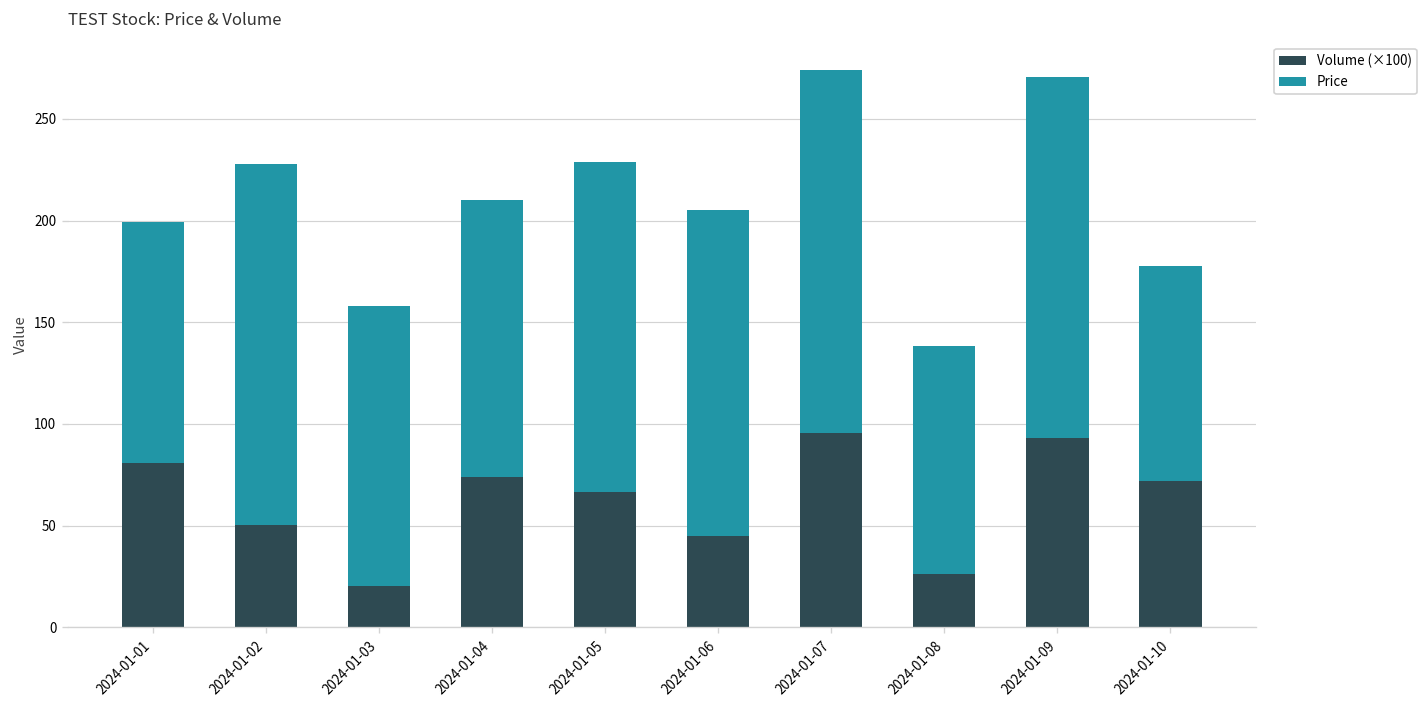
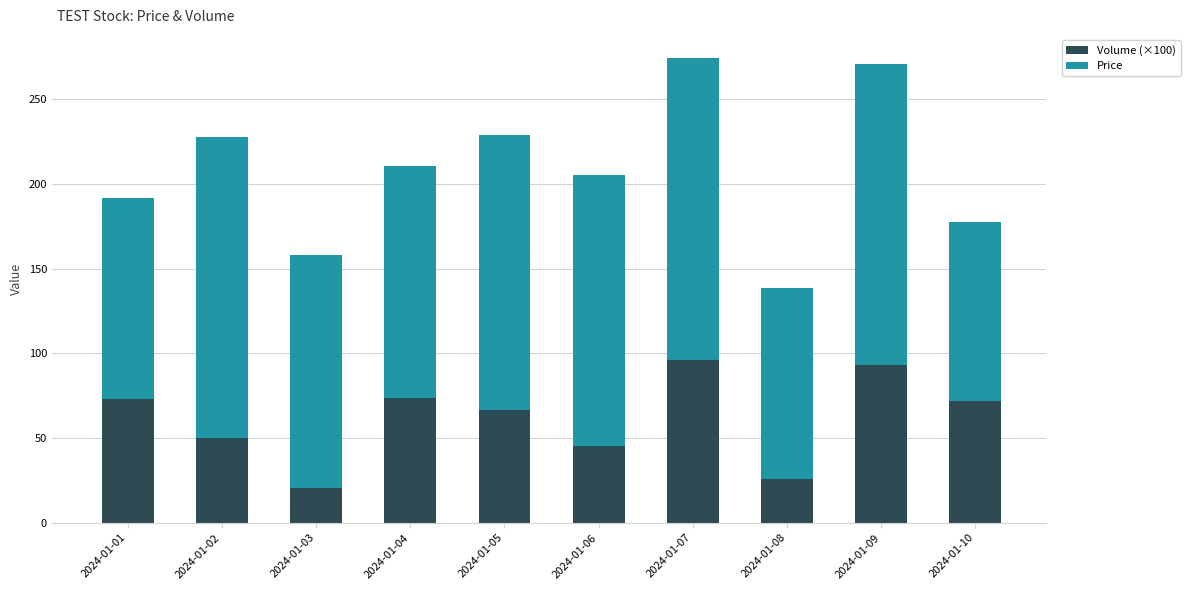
Volume (×100), 2024-01-01: 81 -> 73
